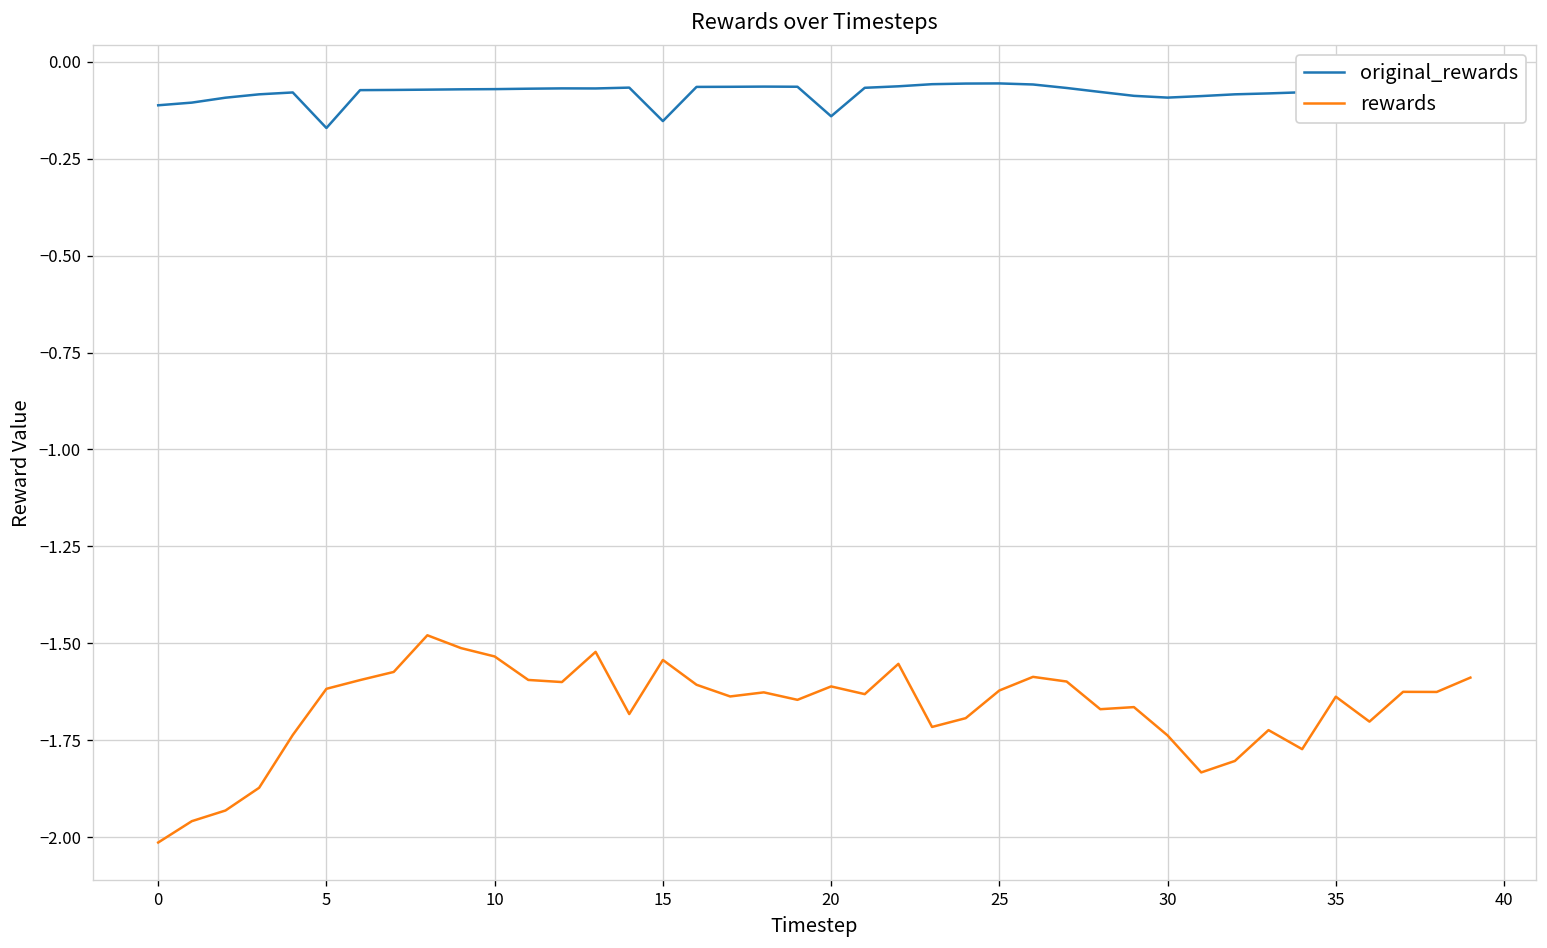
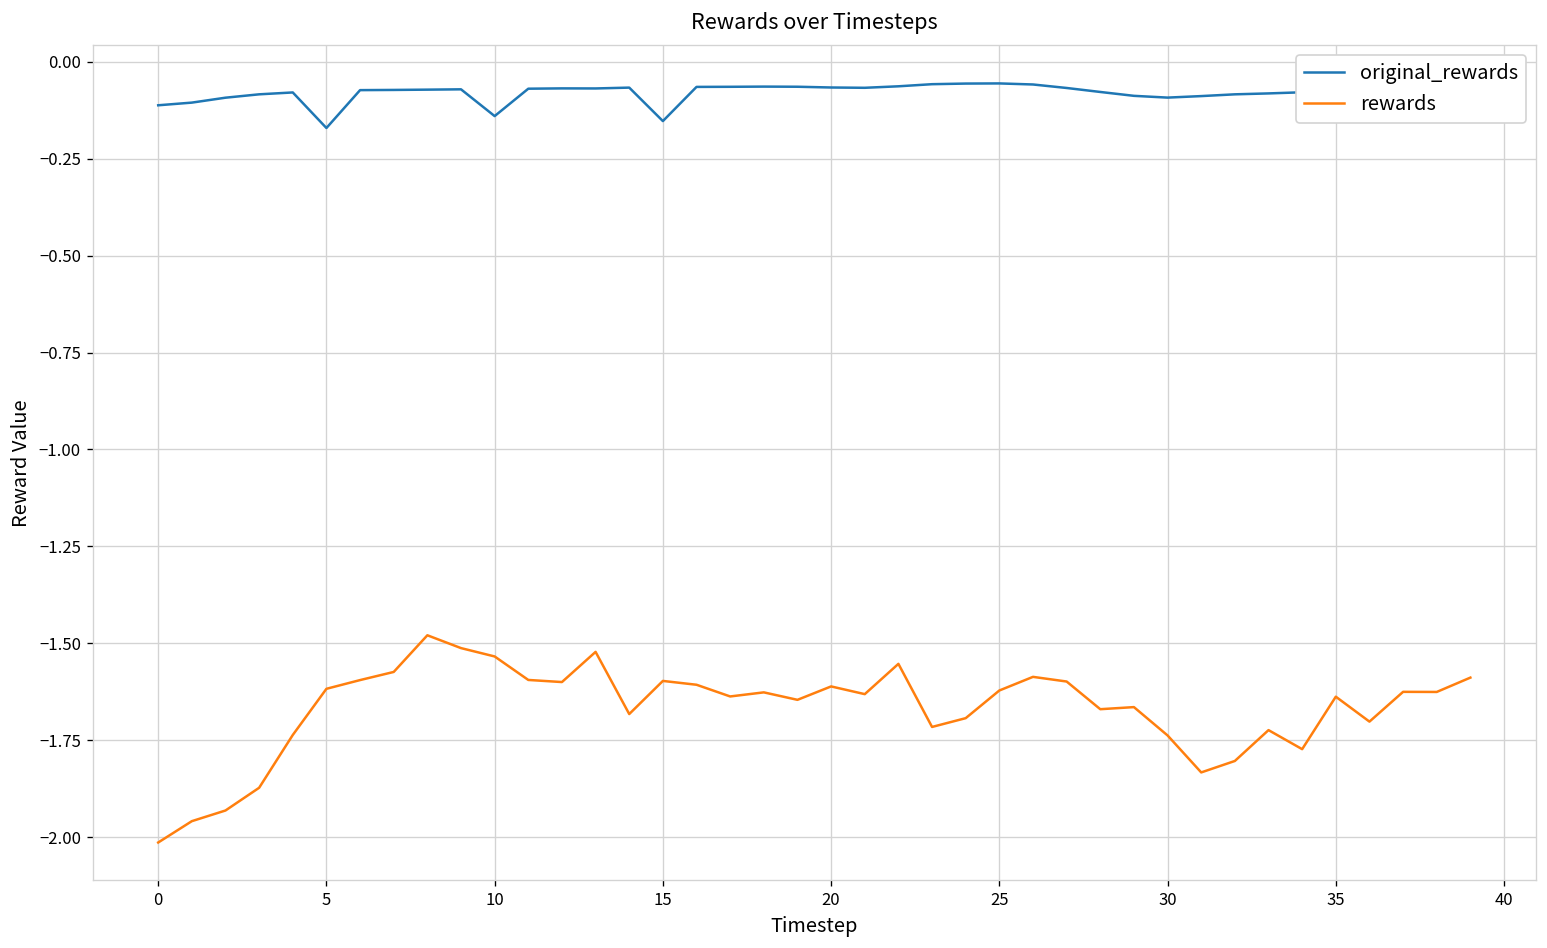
original_rewards, 10: -0.07 -> -0.14
rewards, 15: -1.54 -> -1.60
original_rewards, 20: -0.14 -> -0.07
